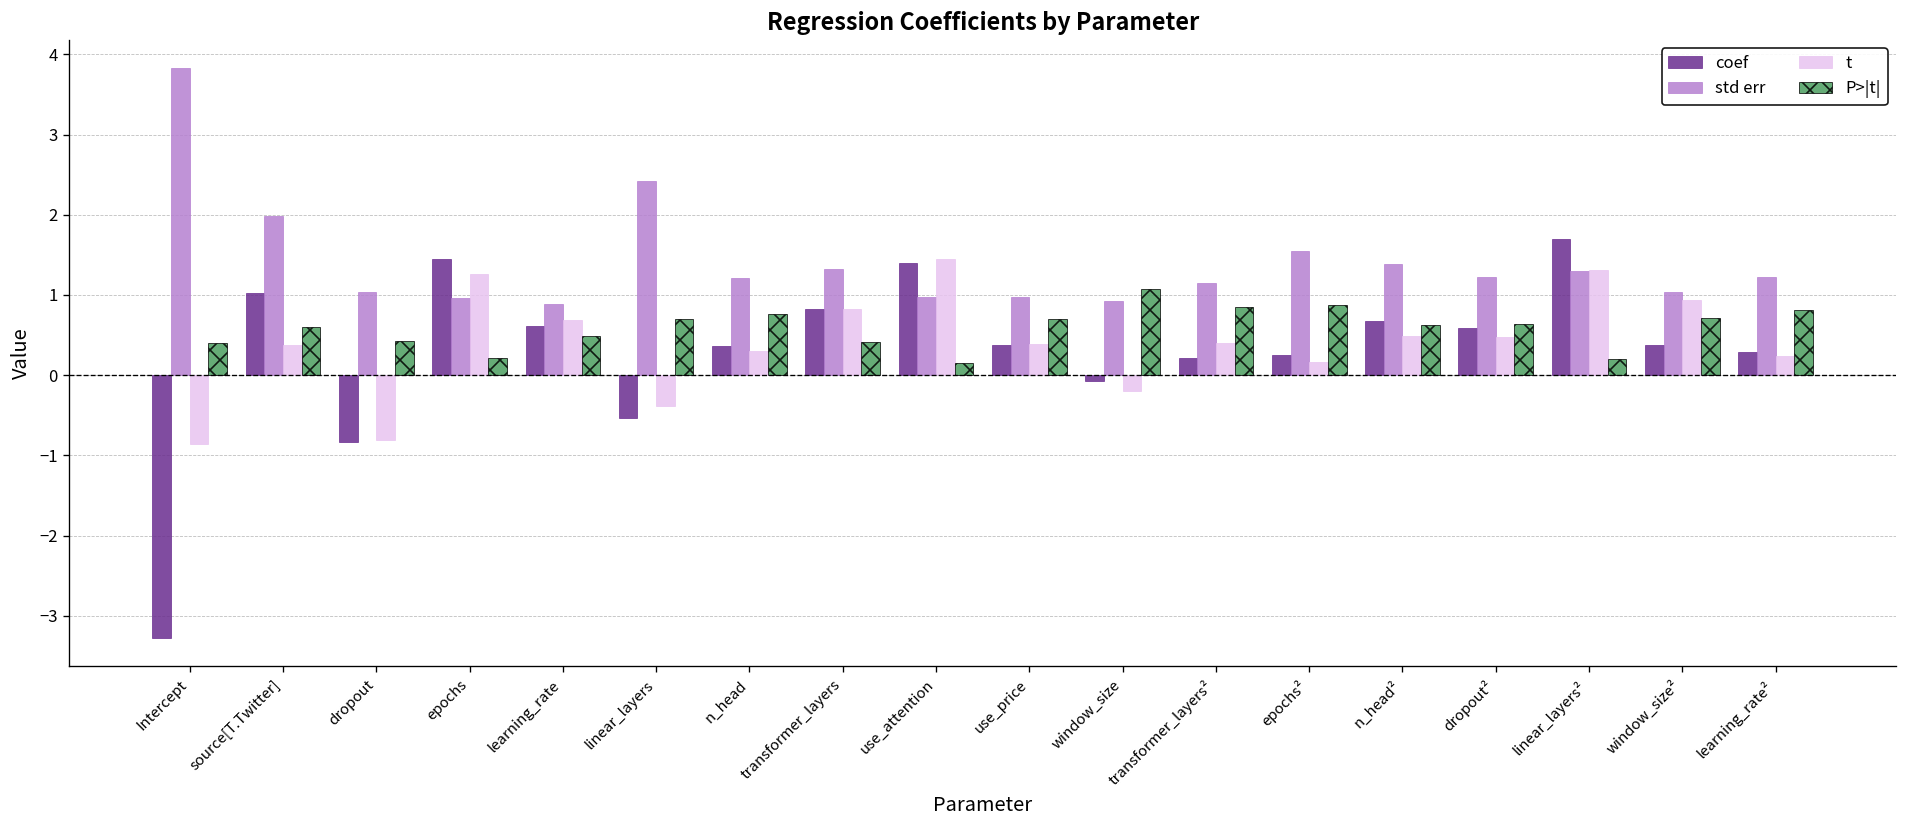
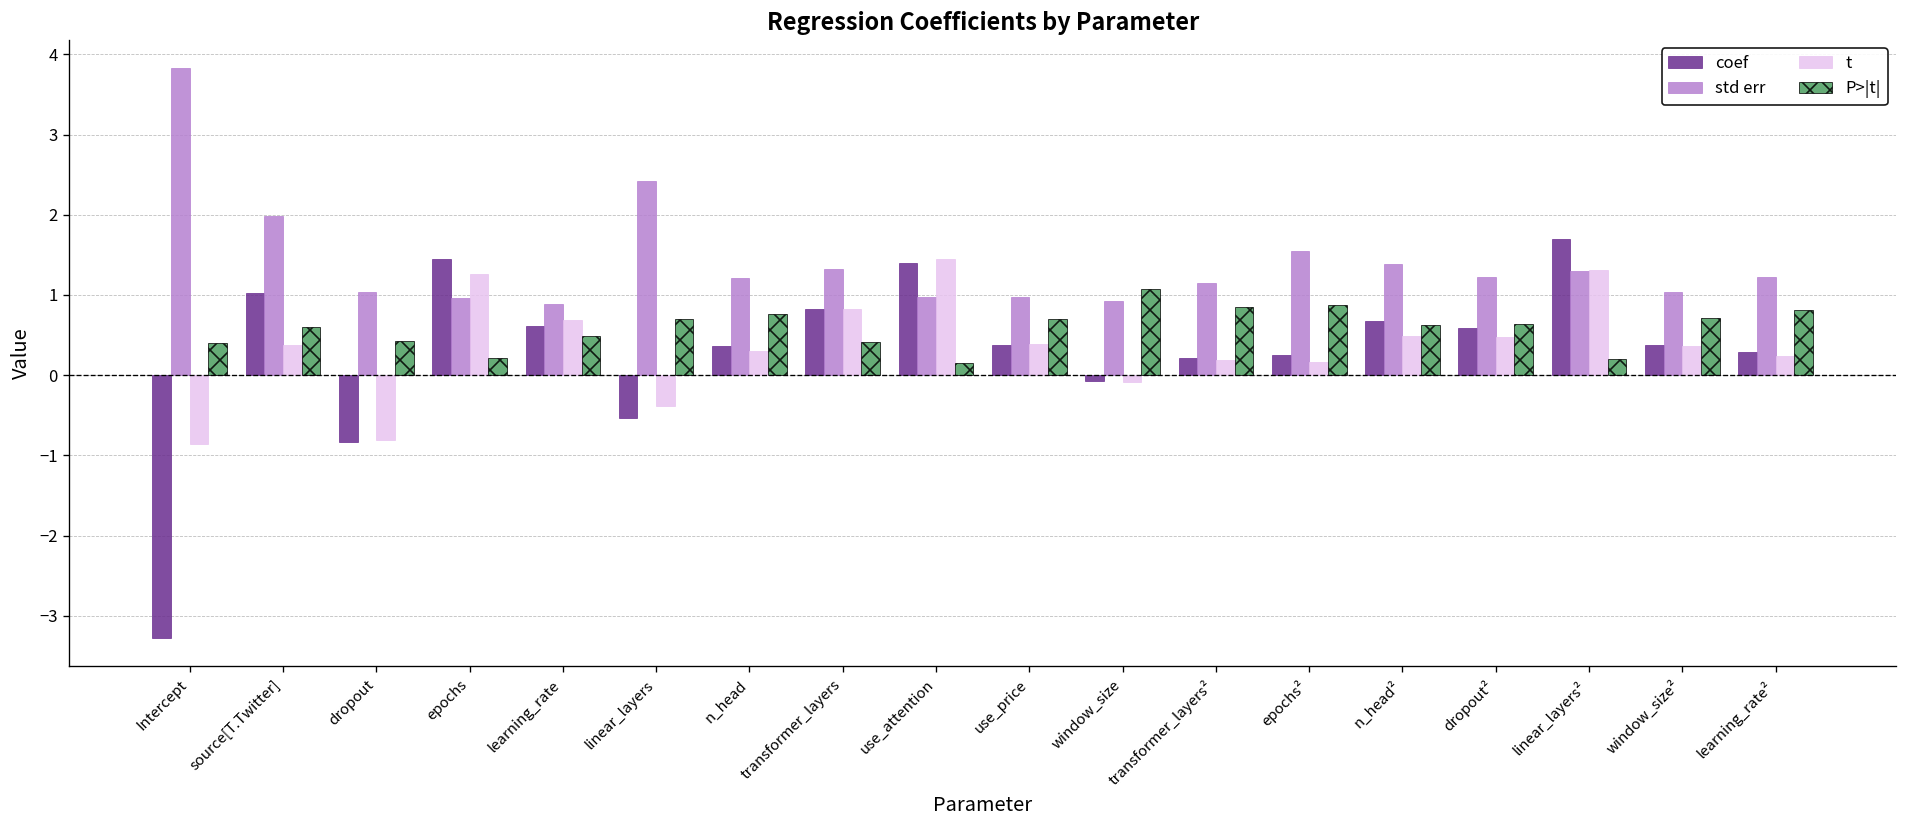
t, window_size: -0.2 -> -0.1
t, transformer_layers²: 0.4 -> 0.2
t, window_size²: 0.9 -> 0.4
